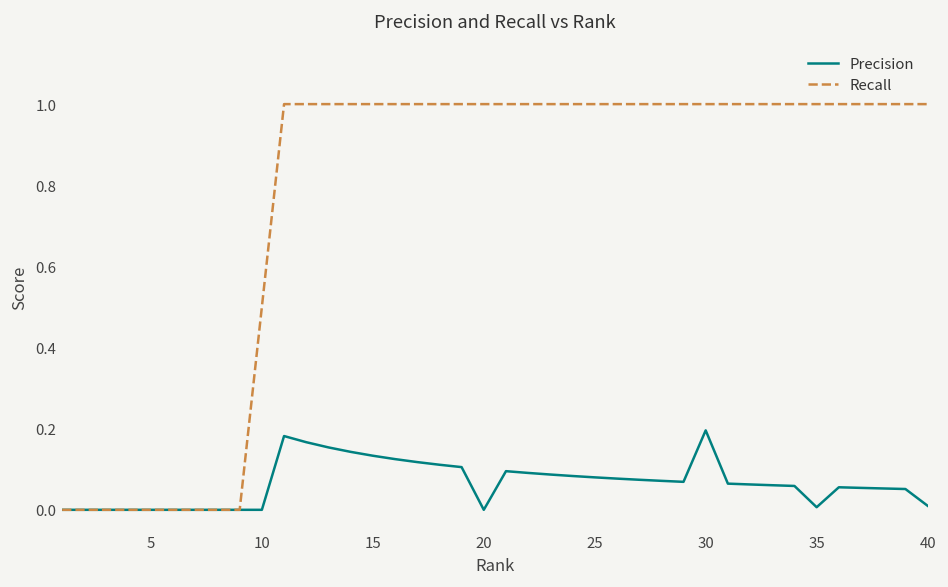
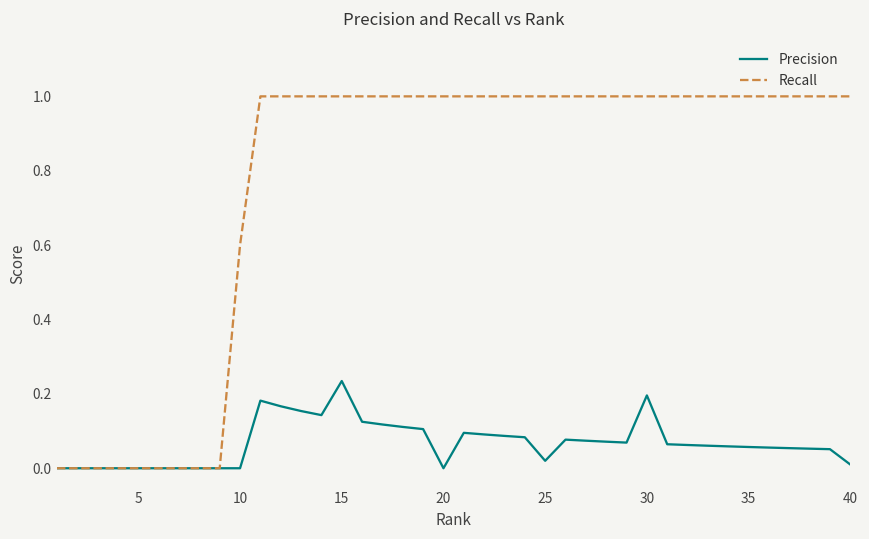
Recall, 10: 0.5 -> 0.6
Precision, 15: 0.13 -> 0.23
Precision, 25: 0.08 -> 0.02
Precision, 35: 0.01 -> 0.06
